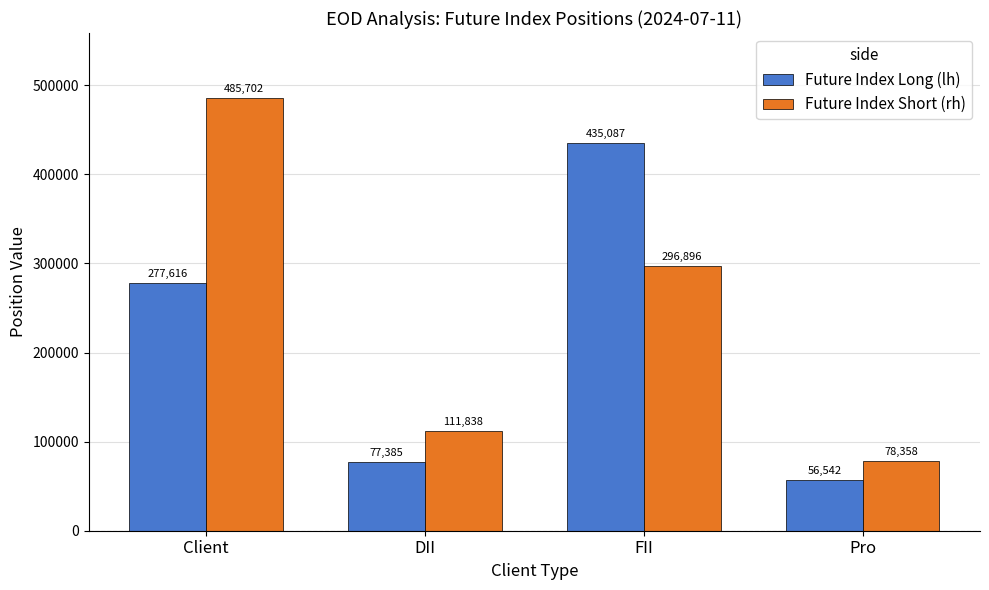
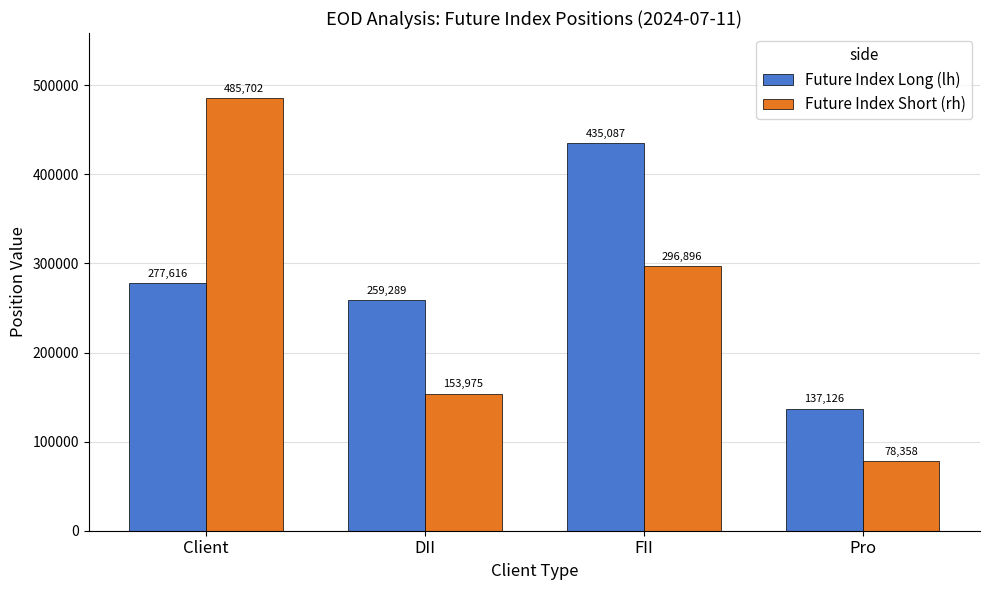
Future Index Long (lh), DII: 77,385 -> 259,289
Future Index Short (rh), DII: 111,838 -> 153,975
Future Index Long (lh), Pro: 56,542 -> 137,126
